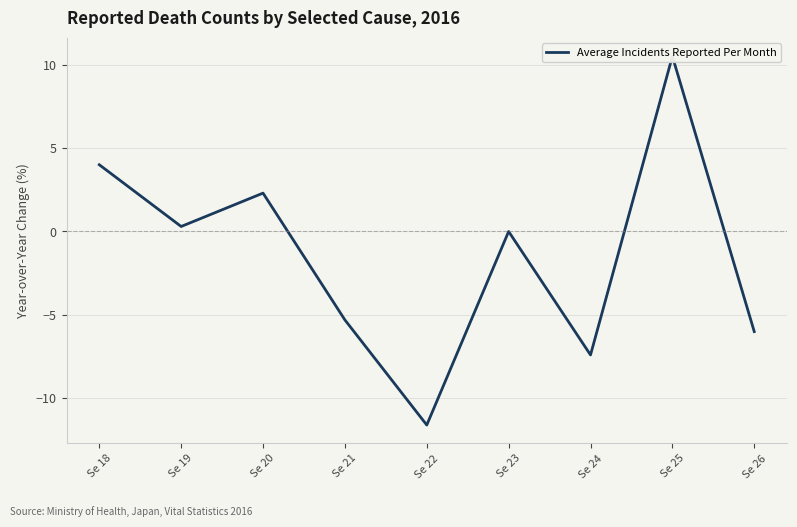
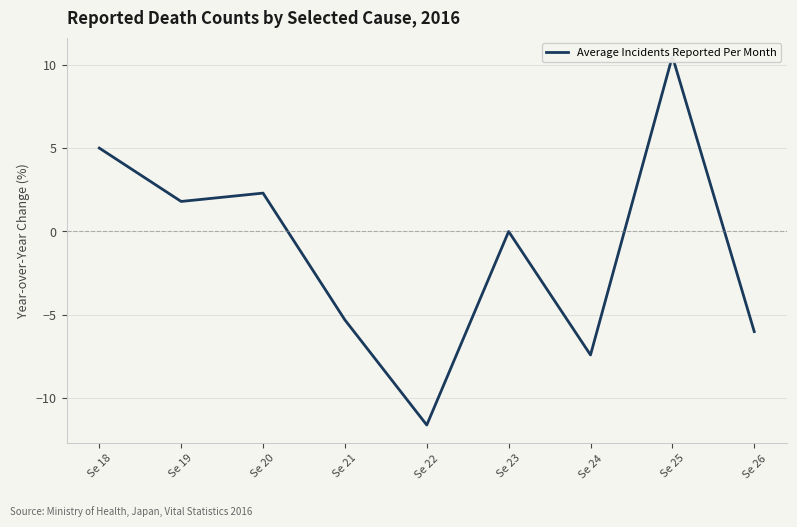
Se 18: 4 -> 5
Se 19: 0.3 -> 1.8
